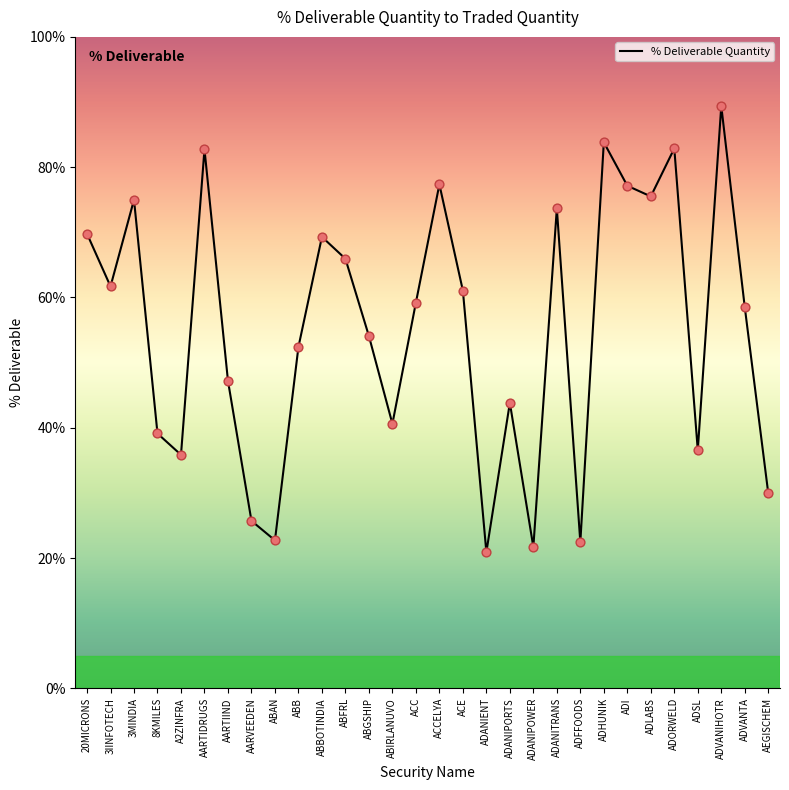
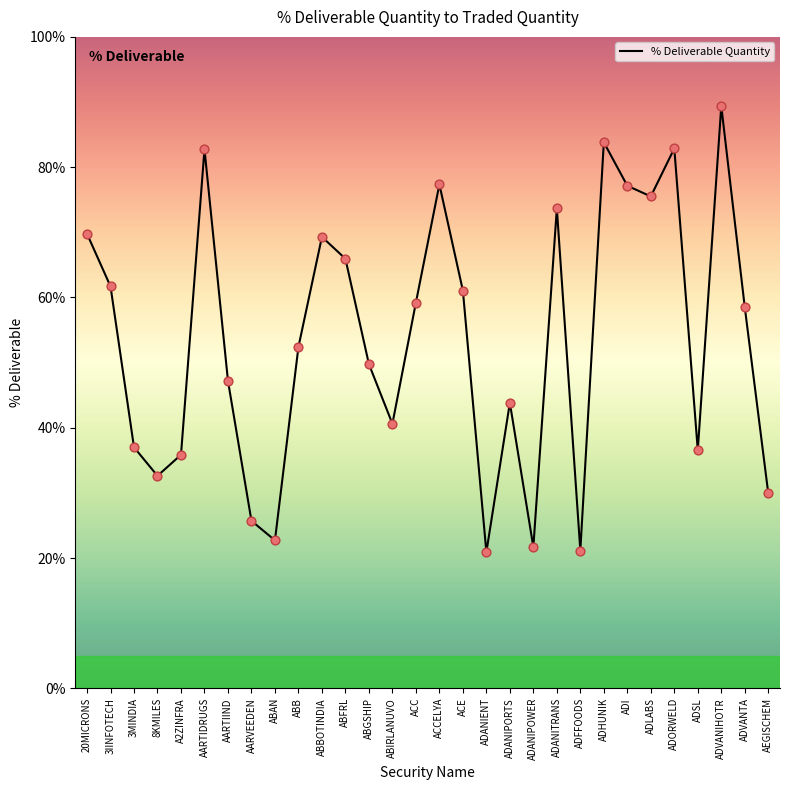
3MINDIA: 75% -> 37%
8KMILES: 39% -> 33%
ABGSHIP: 54% -> 50%
ADFFOODS: 22% -> 21%
